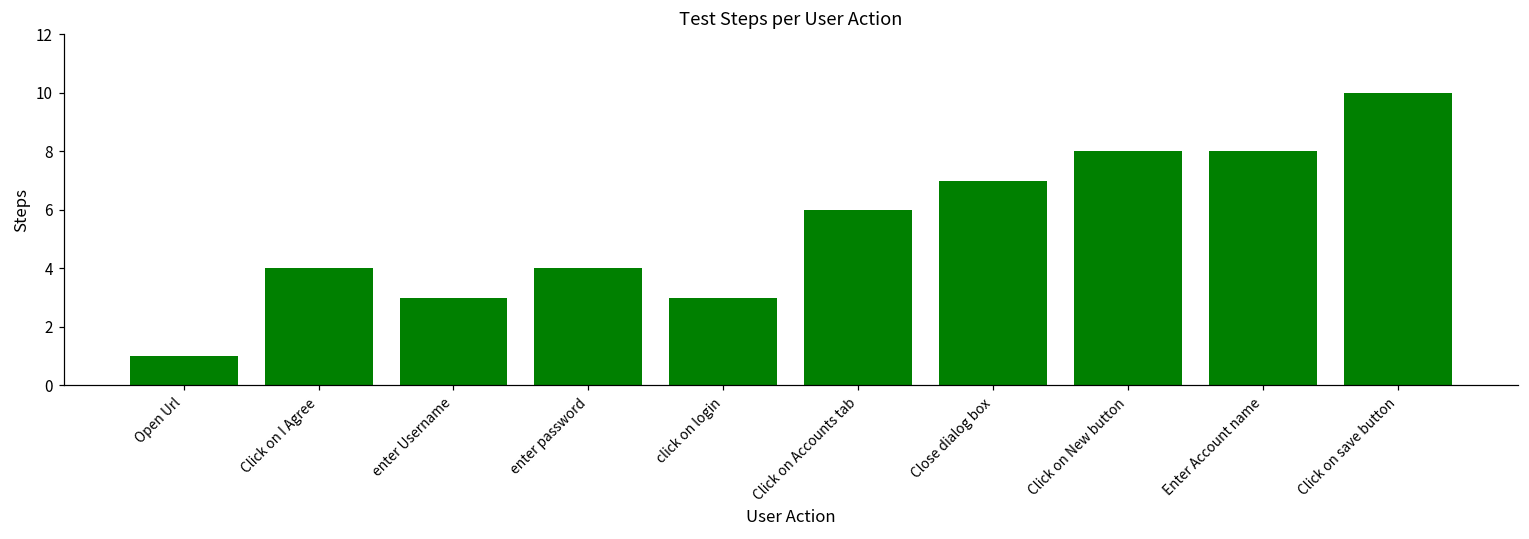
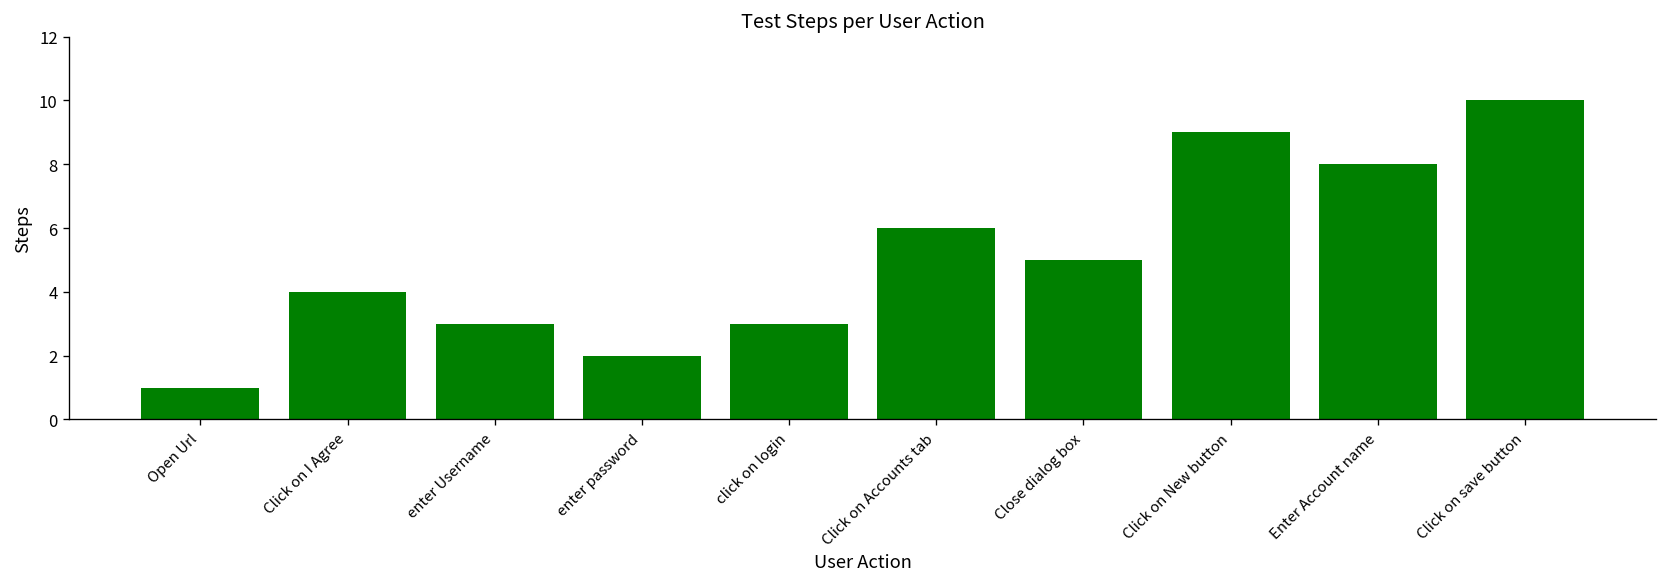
enter password: 4 -> 2
Close dialog box: 7 -> 5
Click on New button: 8 -> 9
